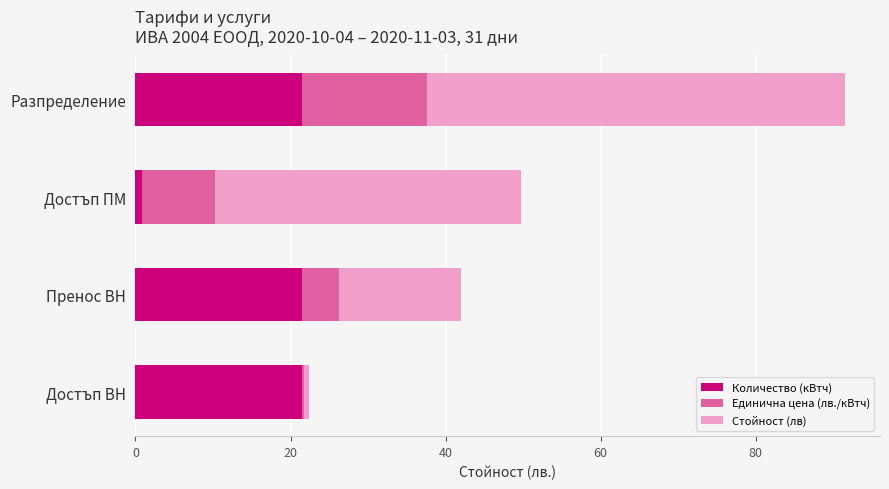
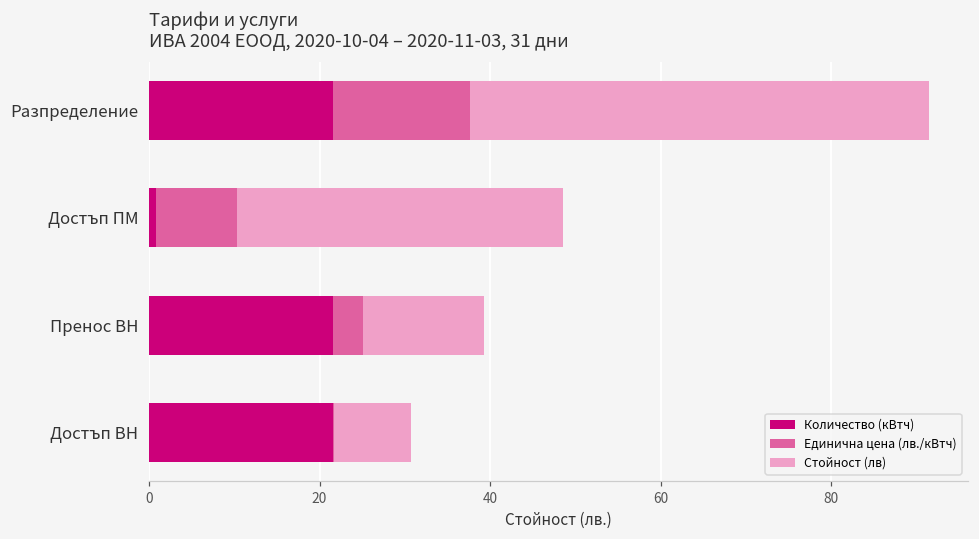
Стойност (лв), Достъп ПМ: 39 -> 38
Единична цена (лв./кВтч), Пренос ВН: 5 -> 4
Стойност (лв), Пренос ВН: 16 -> 14
Стойност (лв), Достъп ВН: 1 -> 9
